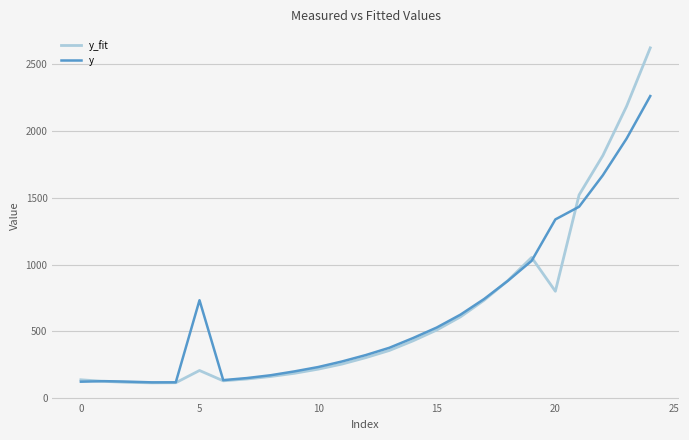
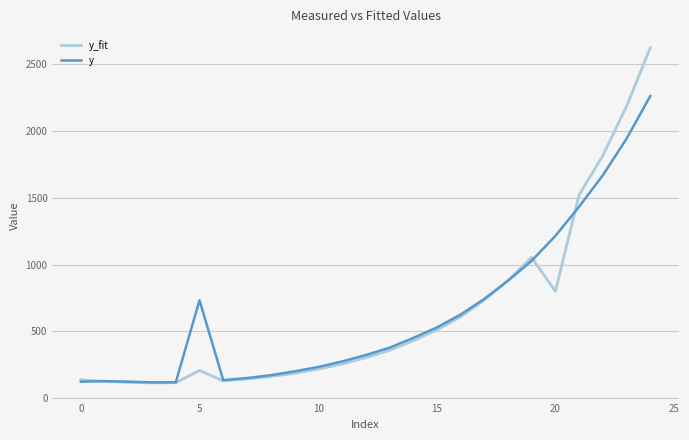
y, 20: 1340 -> 1210
